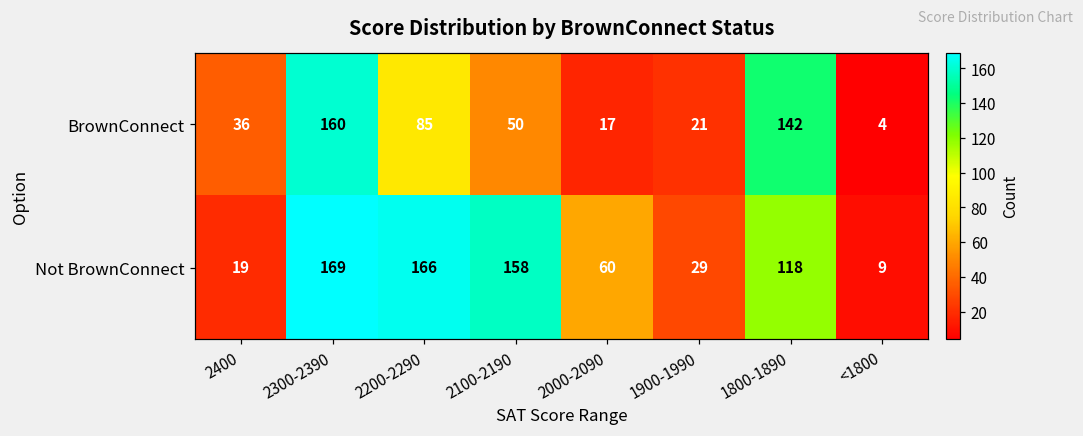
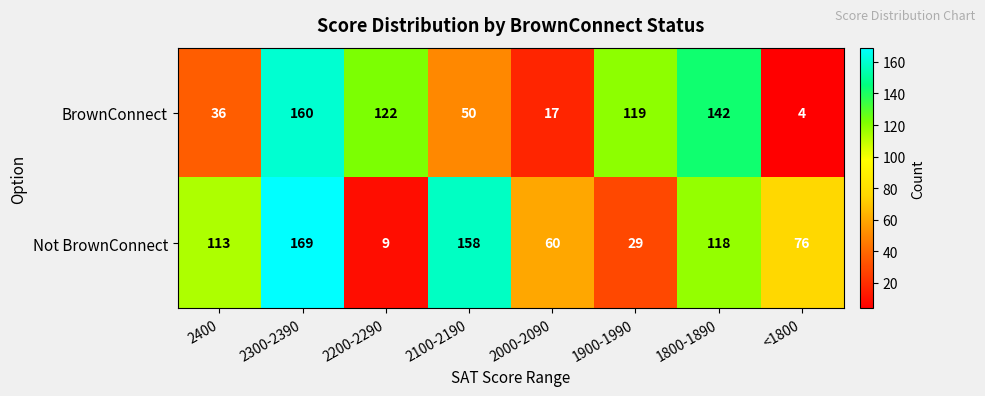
BrownConnect, 2200-2290: 85 -> 122
BrownConnect, 1900-1990: 21 -> 119
Not BrownConnect, 2400: 19 -> 113
Not BrownConnect, 2200-2290: 166 -> 9
Not BrownConnect, <1800: 9 -> 76
